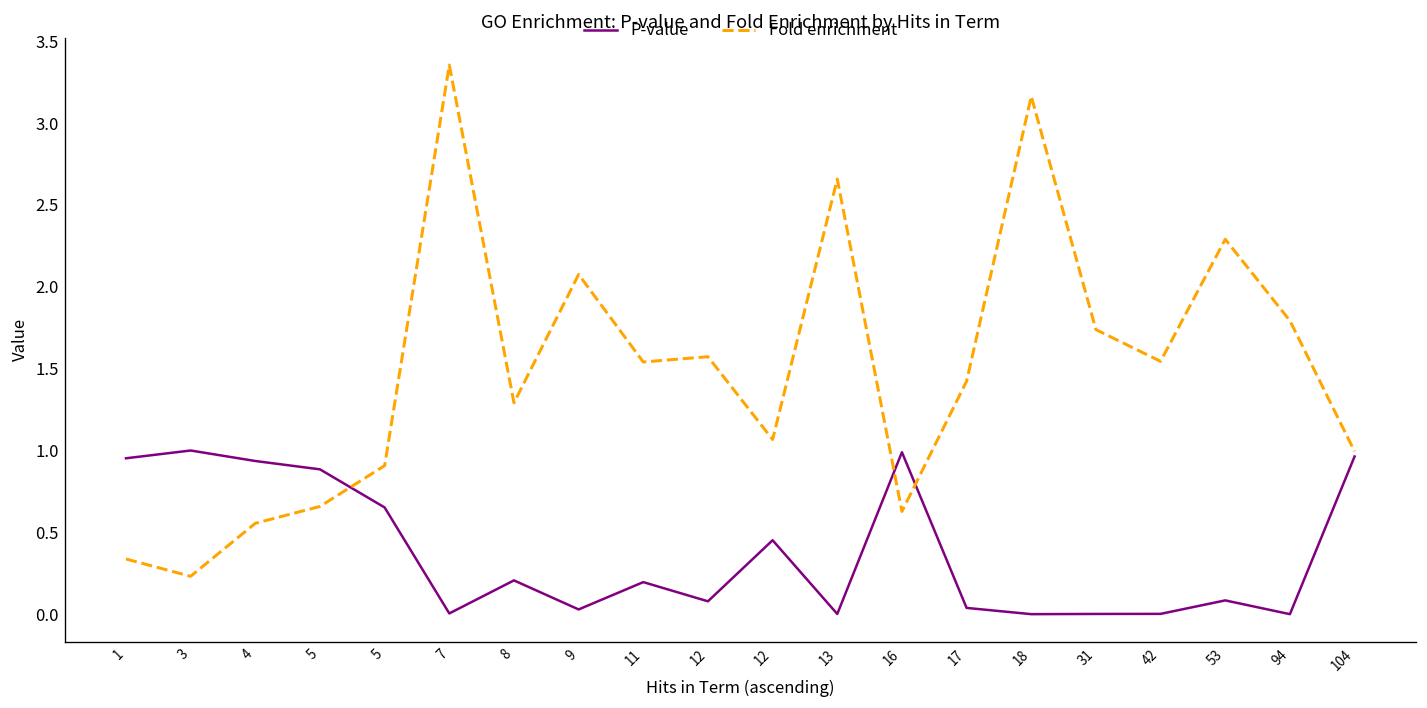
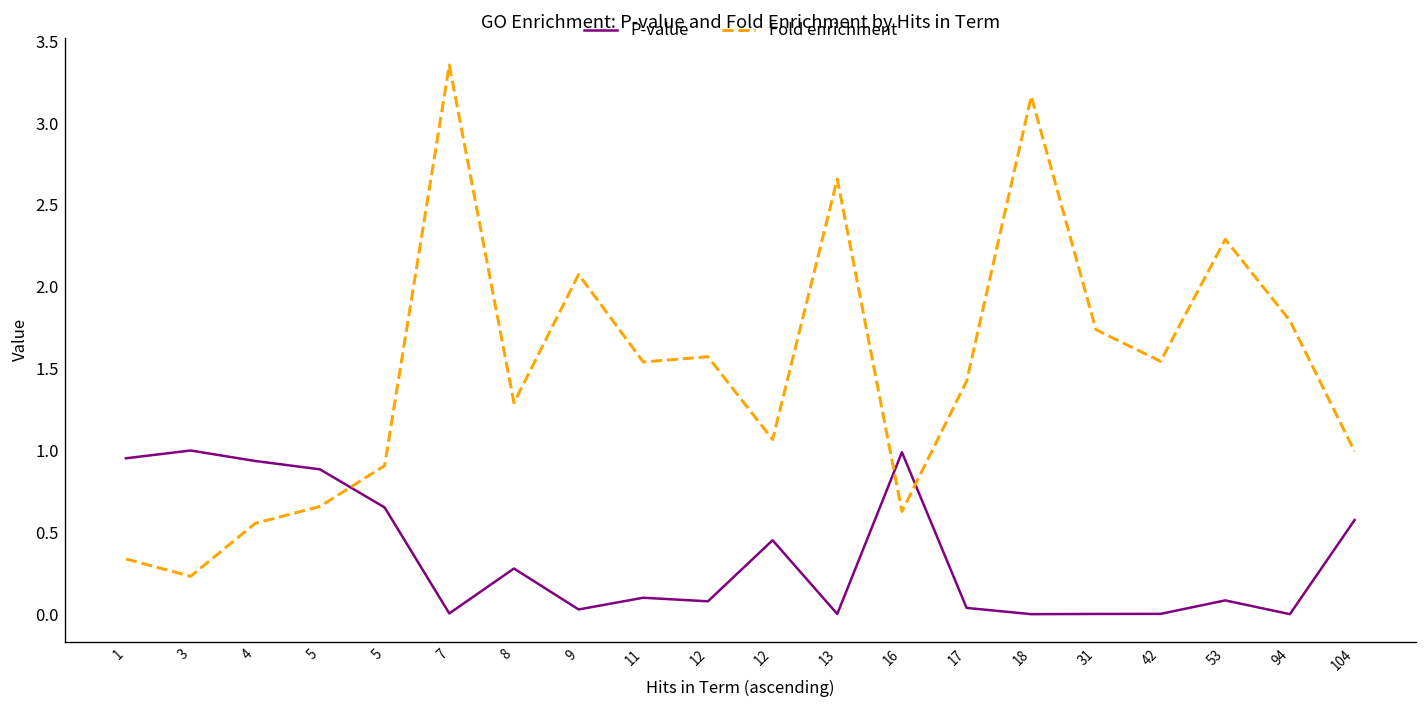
P-value, 8: 0.21 -> 0.28
P-value, 11: 0.20 -> 0.10
P-value, 104: 0.96 -> 0.57
